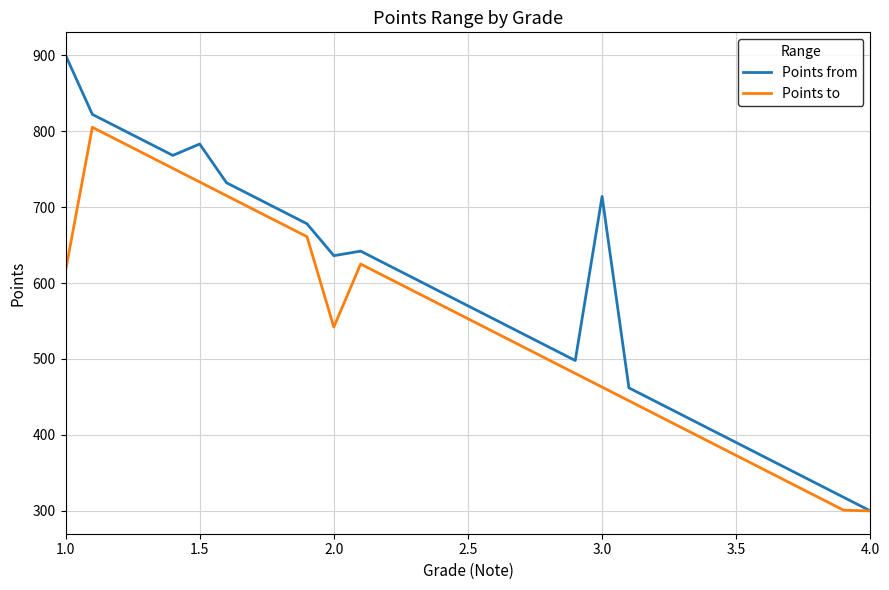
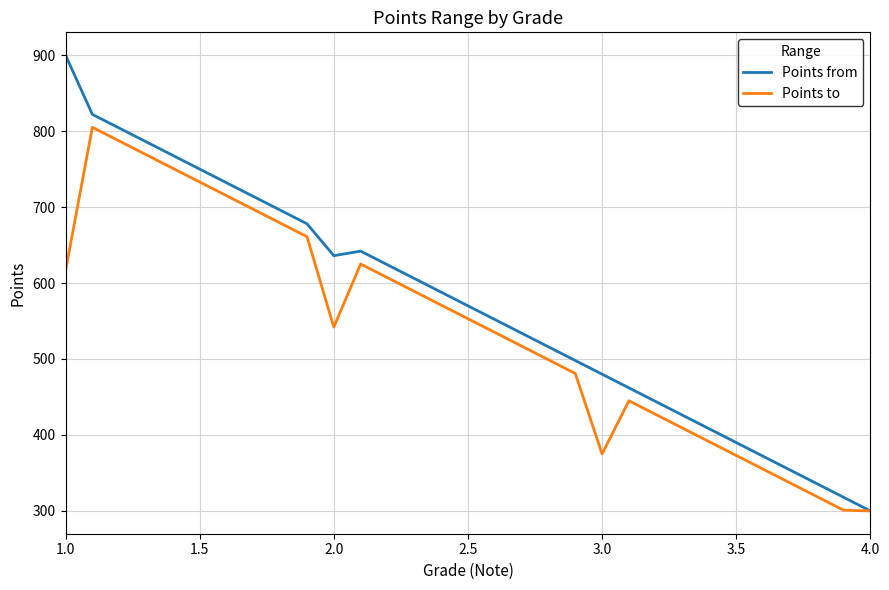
Points from, 1.5: 780 -> 750
Points from, 3.0: 710 -> 480
Points to, 3.0: 460 -> 380
